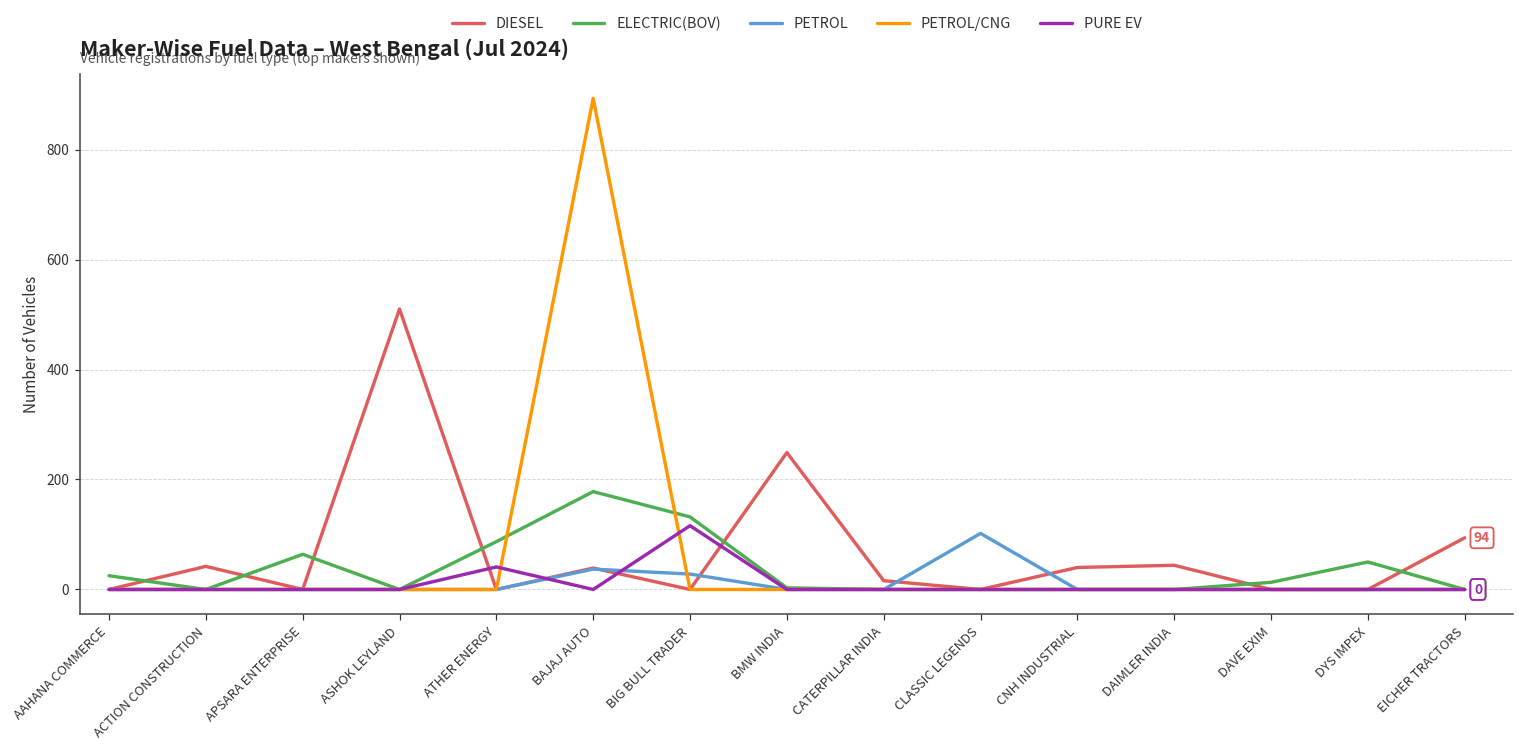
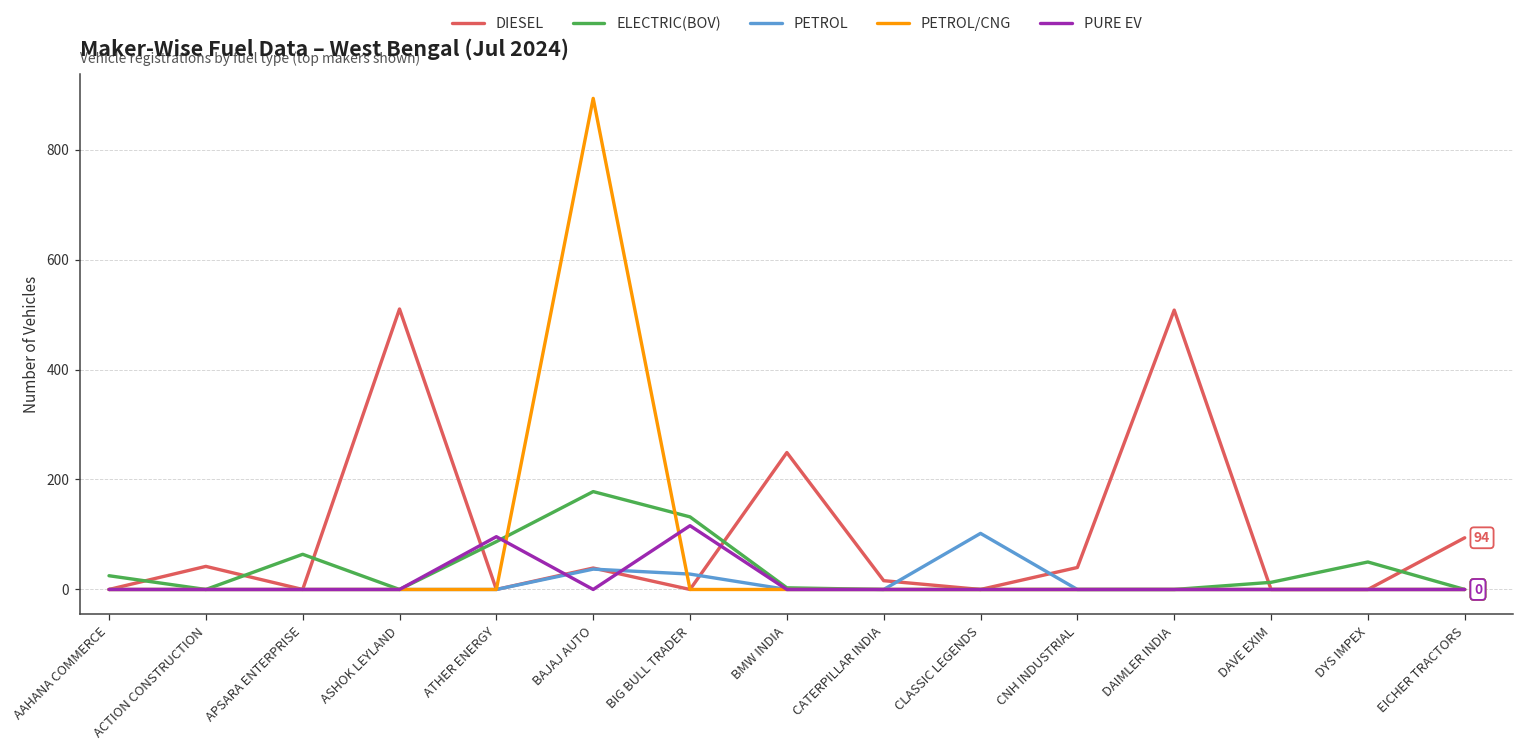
PURE EV, ATHER ENERGY: 40 -> 100
DIESEL, DAIMLER INDIA: 40 -> 510
